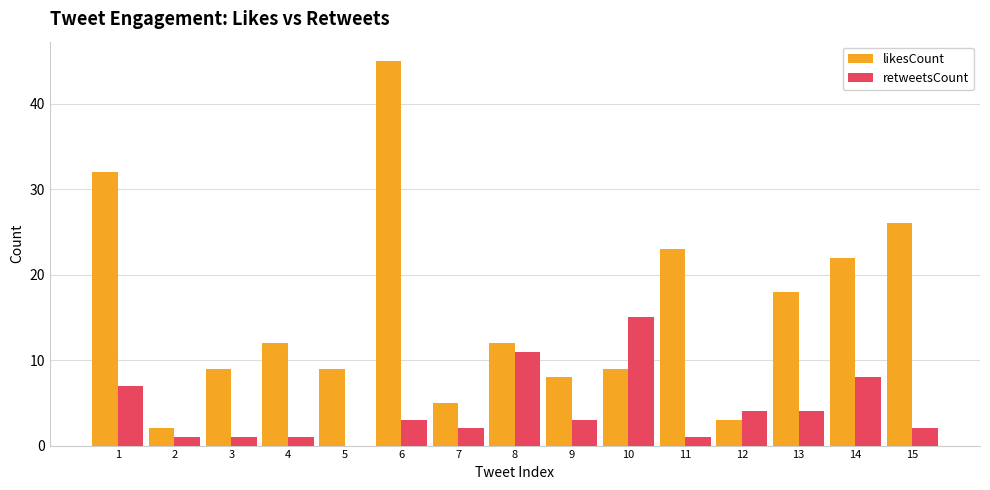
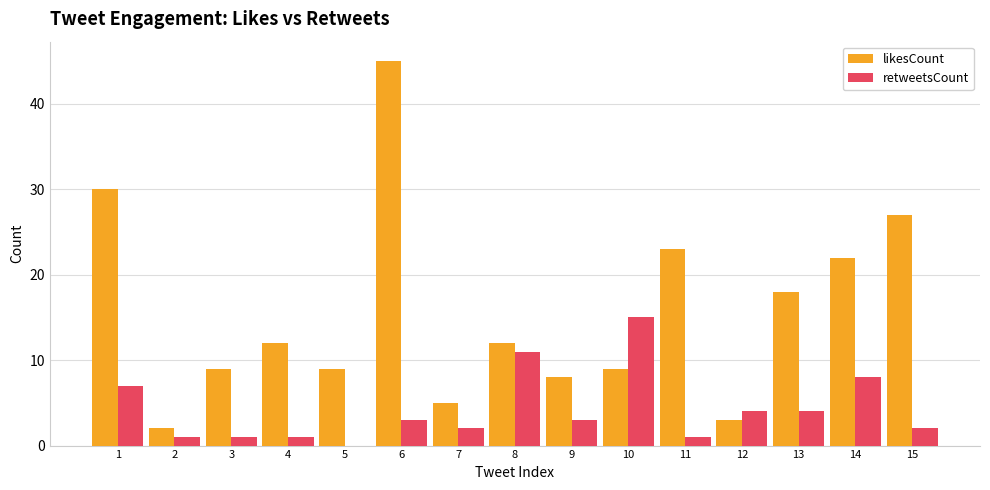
likesCount, 1: 32 -> 30
likesCount, 15: 26 -> 27
